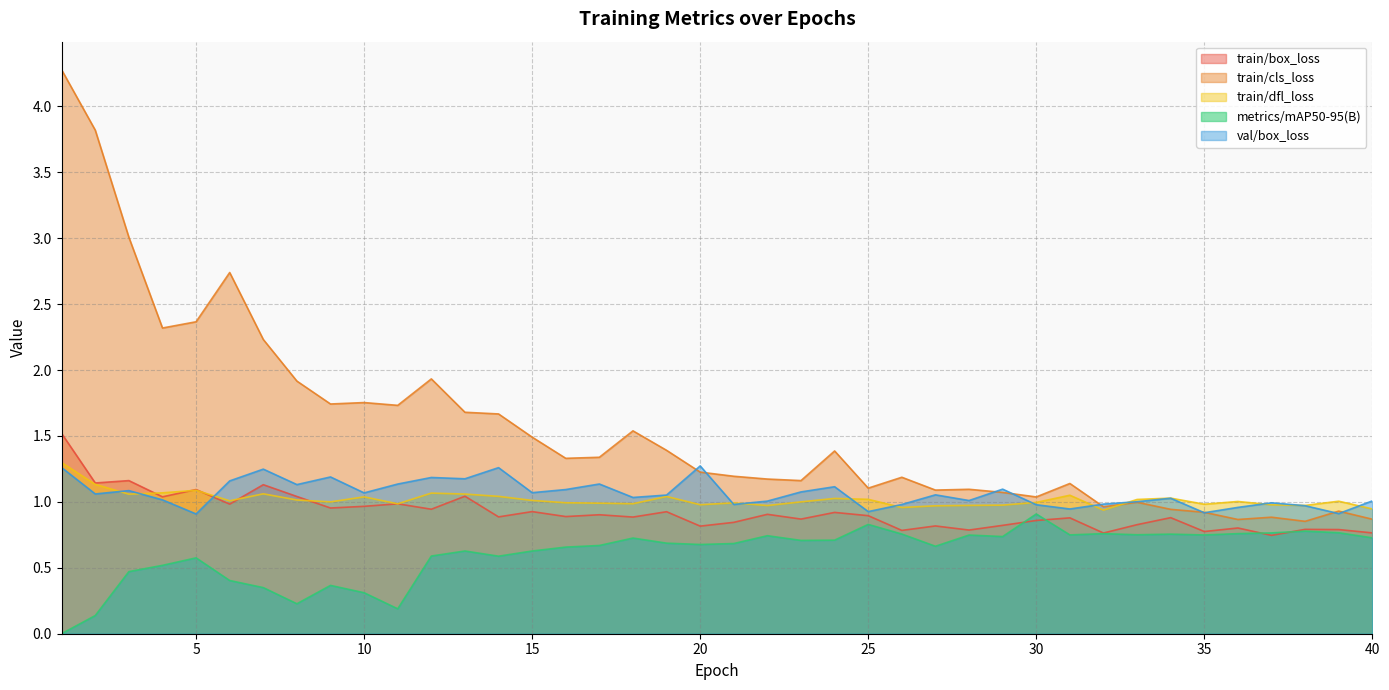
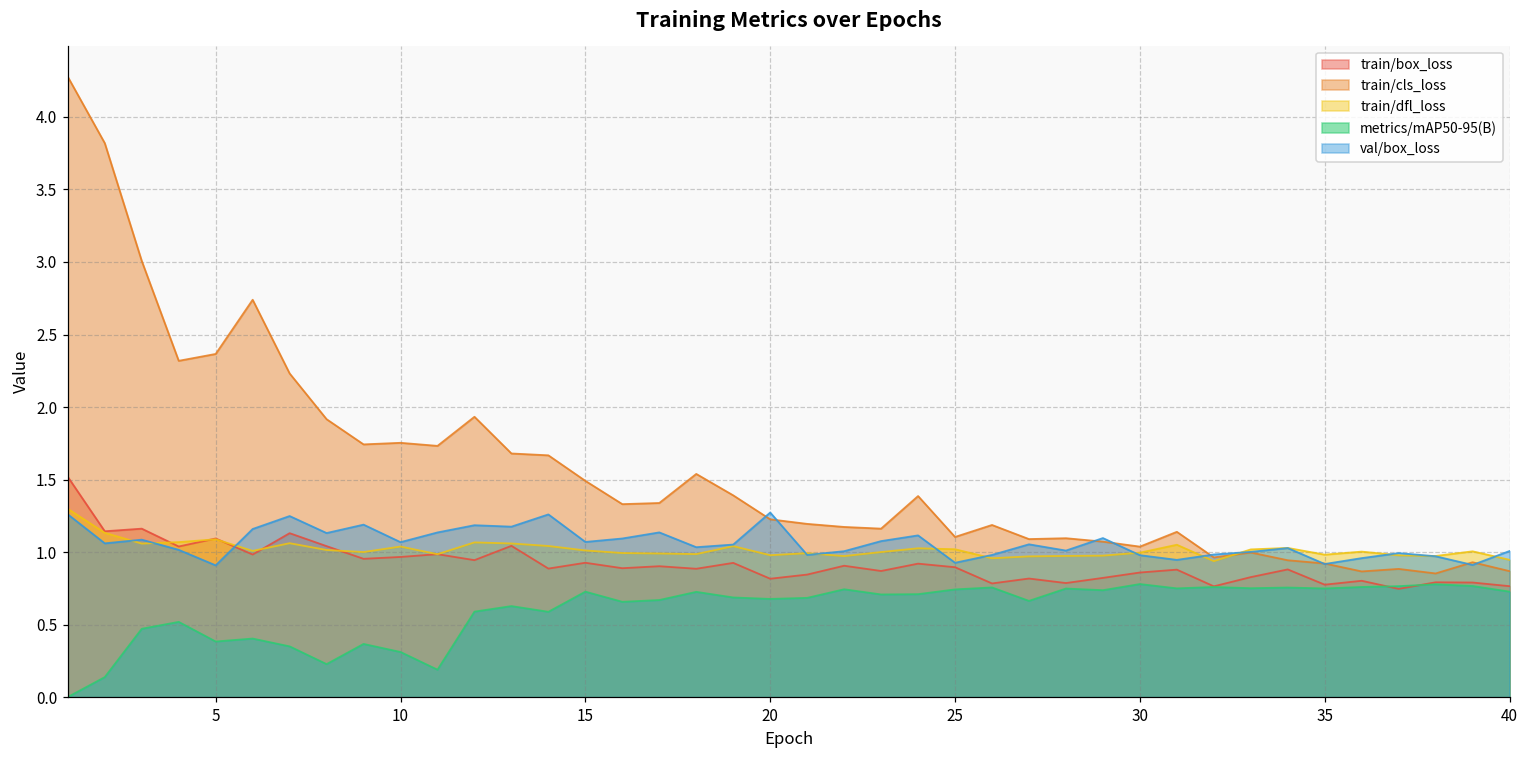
metrics/mAP50-95(B), 5: 0.58 -> 0.38
metrics/mAP50-95(B), 15: 0.63 -> 0.73
metrics/mAP50-95(B), 25: 0.83 -> 0.74
metrics/mAP50-95(B), 30: 0.91 -> 0.78
